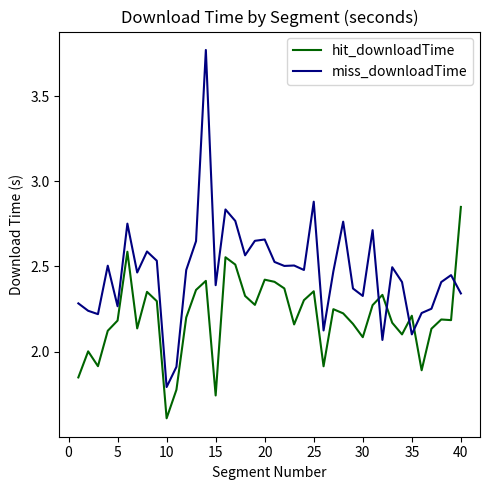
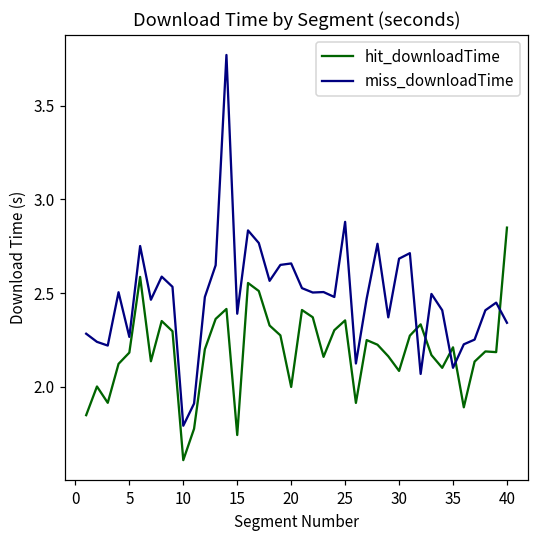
hit_downloadTime, 20: 2.42 -> 2.00
miss_downloadTime, 30: 2.33 -> 2.68
